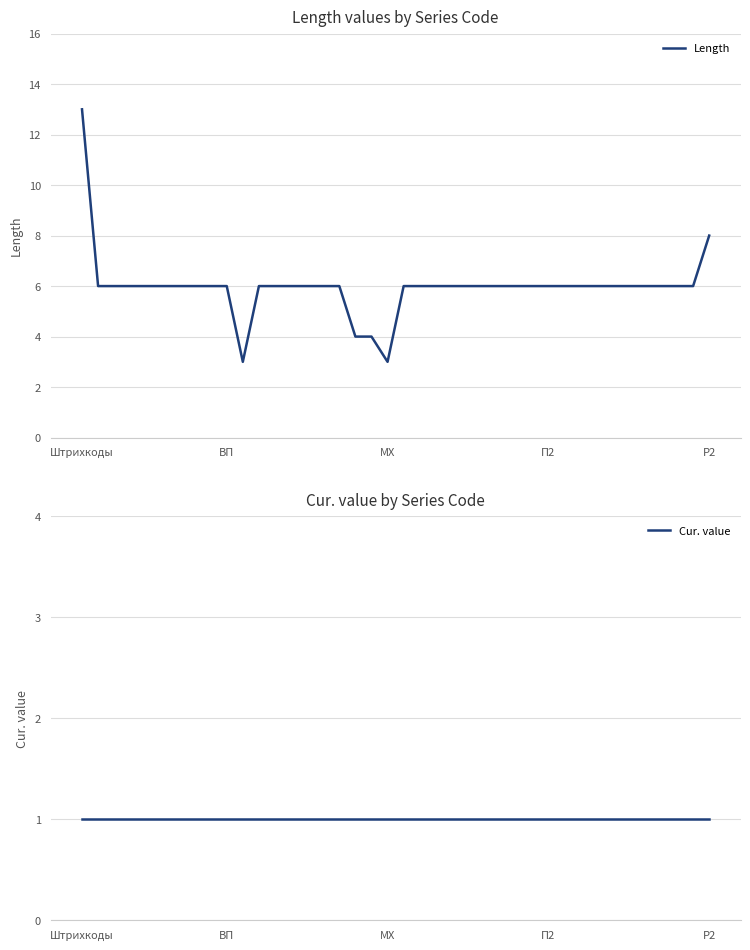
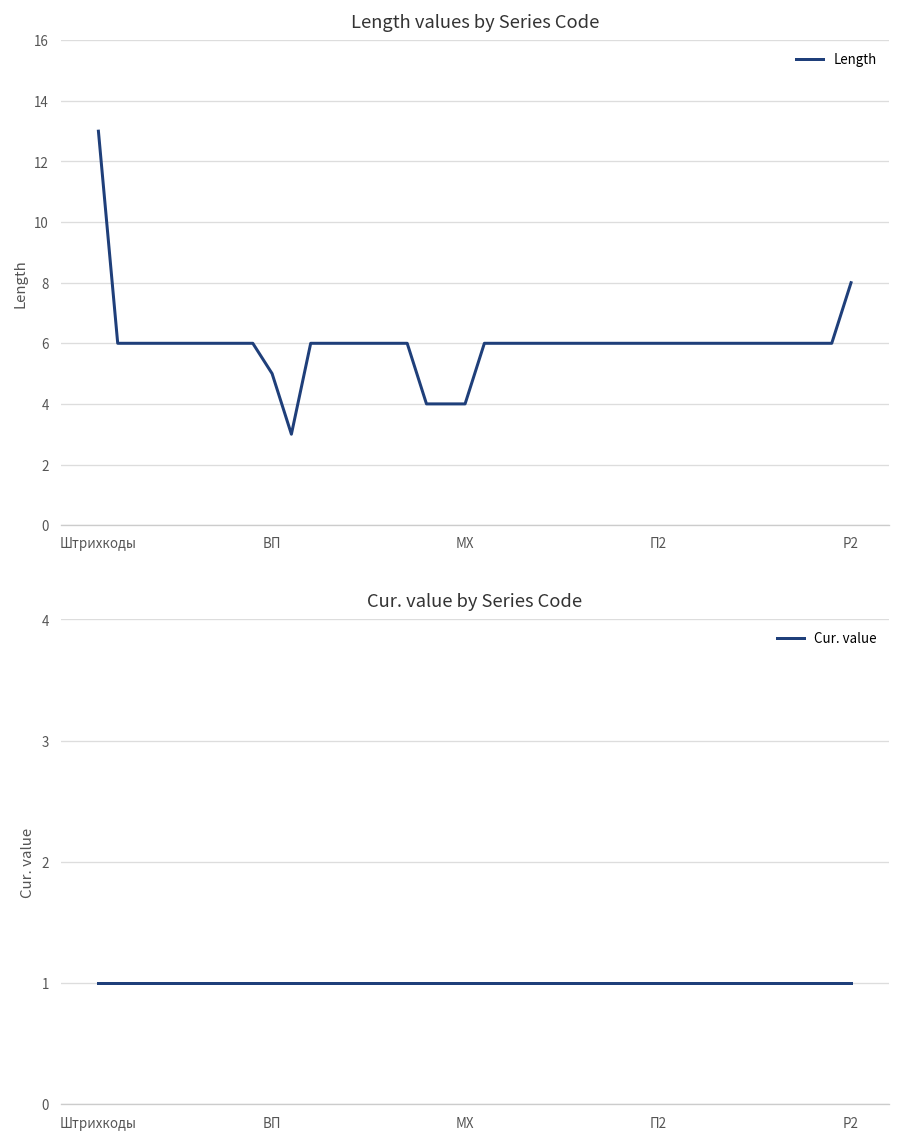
Length values by Series Code, ВП: 6 -> 5
Length values by Series Code, МХ: 3 -> 4
